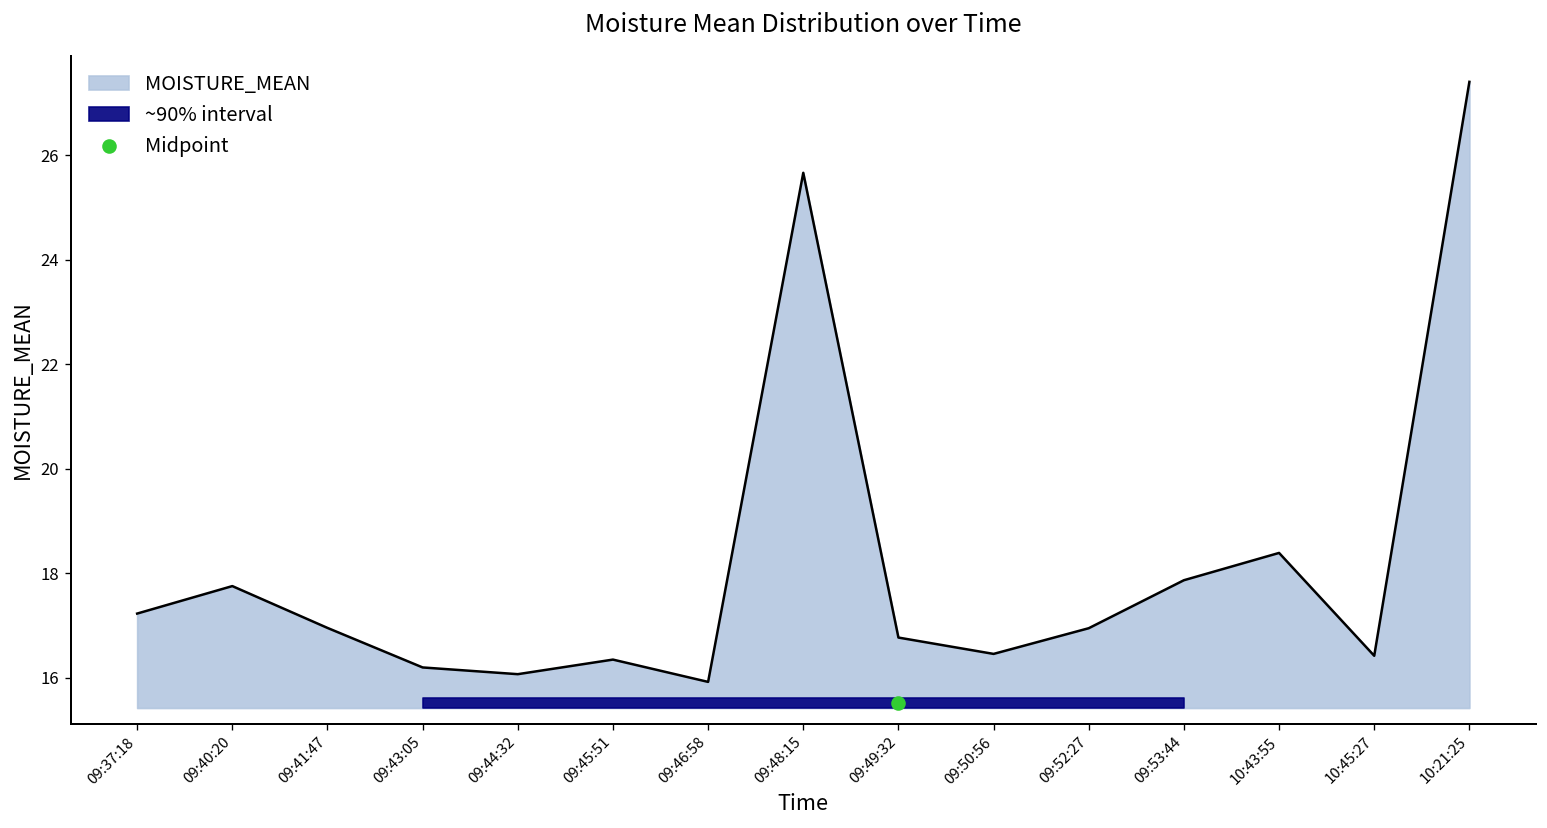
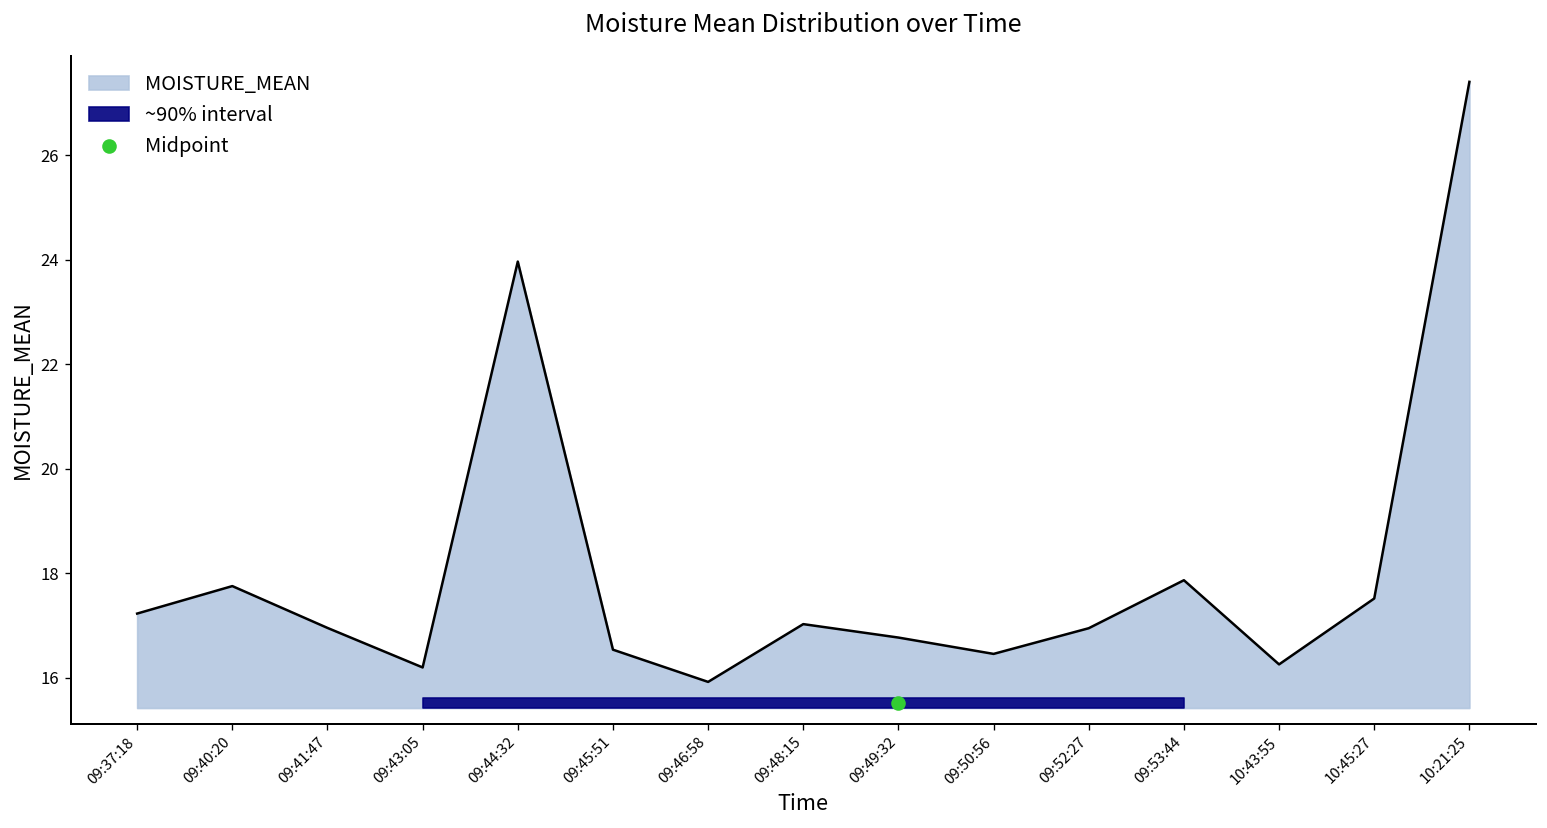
MOISTURE_MEAN, 09:44:32: 16.1 -> 24.0
MOISTURE_MEAN, 09:45:51: 16.3 -> 16.5
MOISTURE_MEAN, 09:48:15: 25.7 -> 17.0
MOISTURE_MEAN, 10:43:55: 18.4 -> 16.3
MOISTURE_MEAN, 10:45:27: 16.4 -> 17.5
